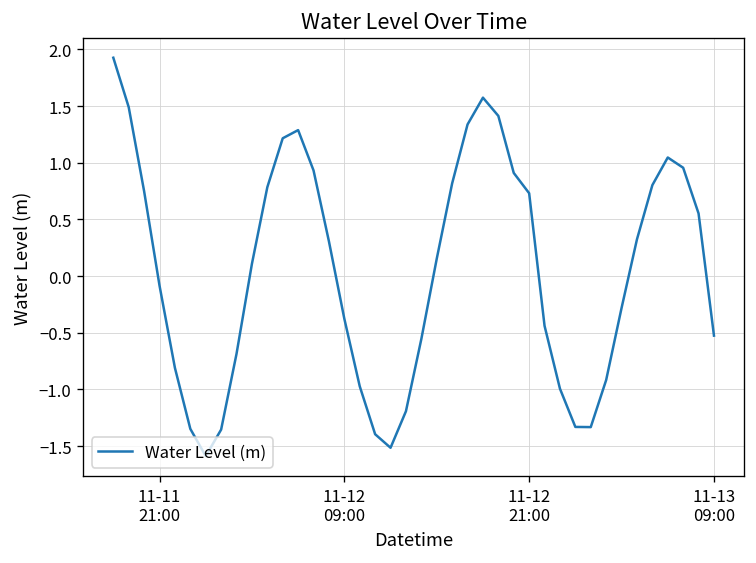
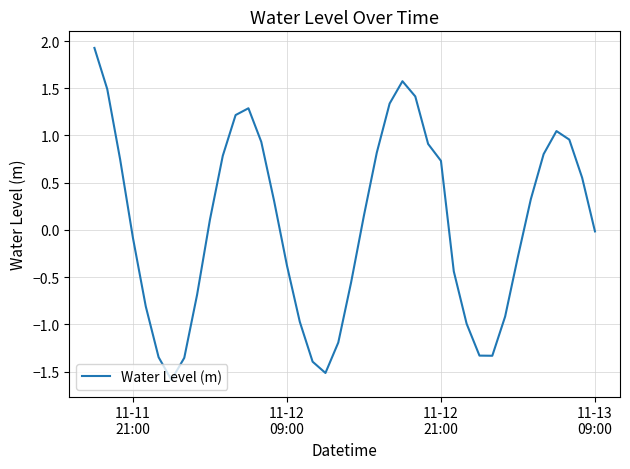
11-13 09:00: -0.5 -> 0.0
